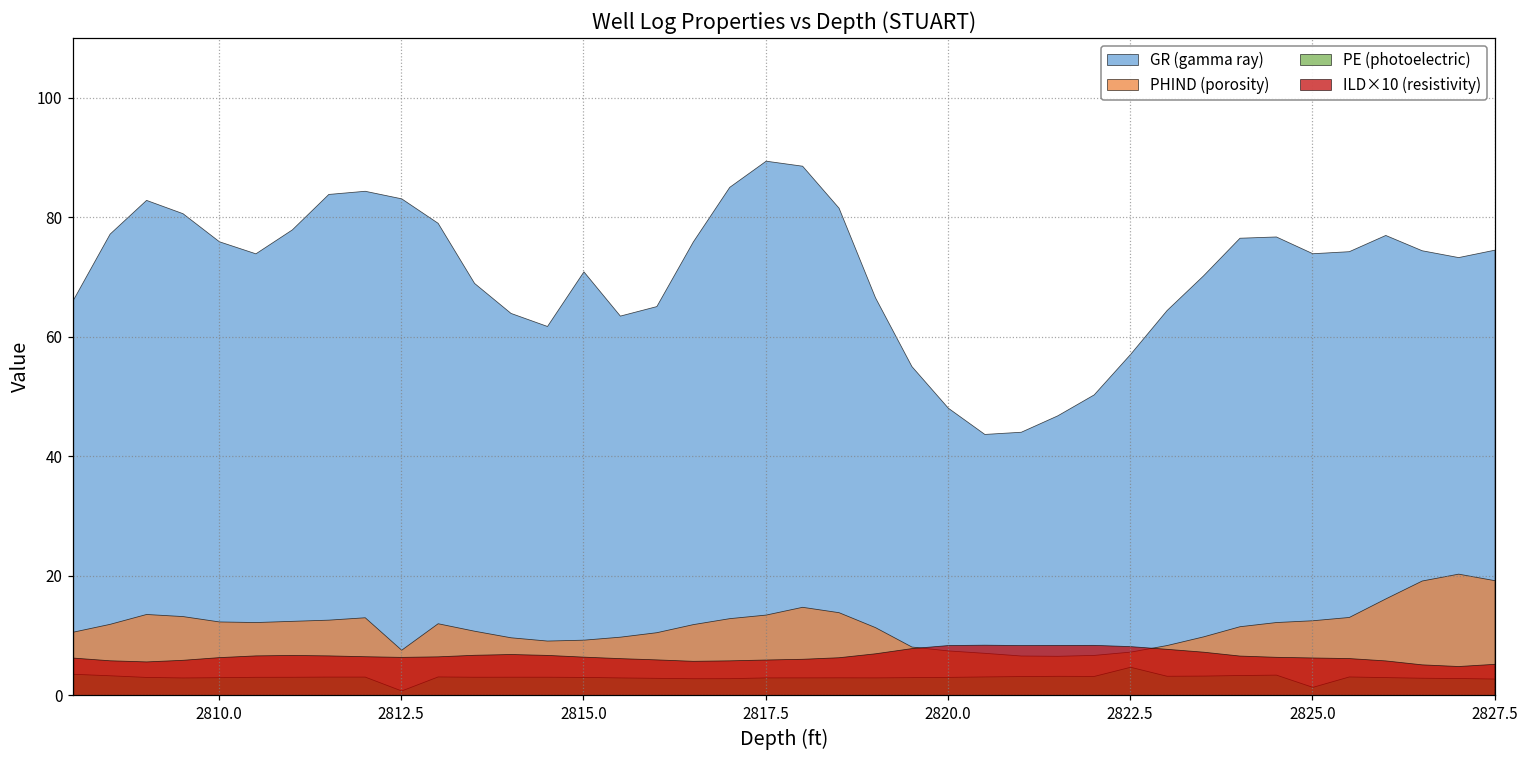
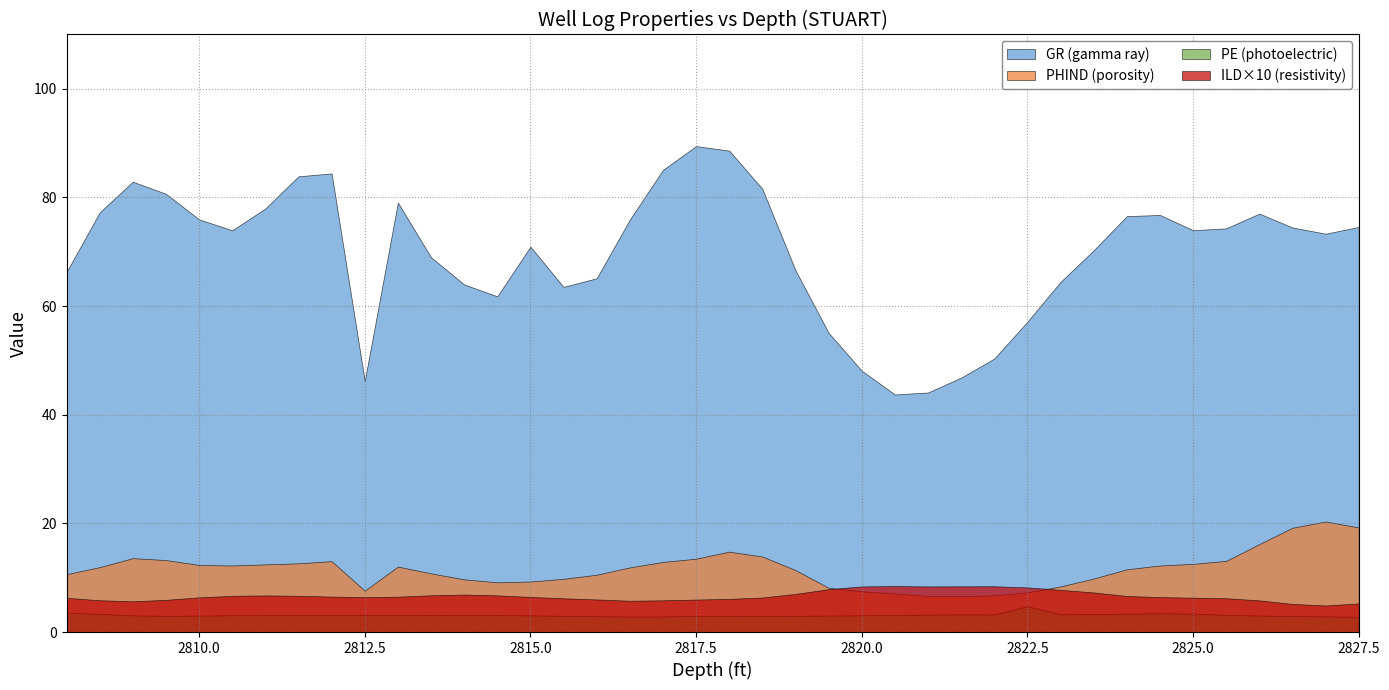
GR (gamma ray), 2812.5: 83 -> 46
PE (photoelectric), 2812.5: 1 -> 3
PE (photoelectric), 2825.0: 1 -> 3
